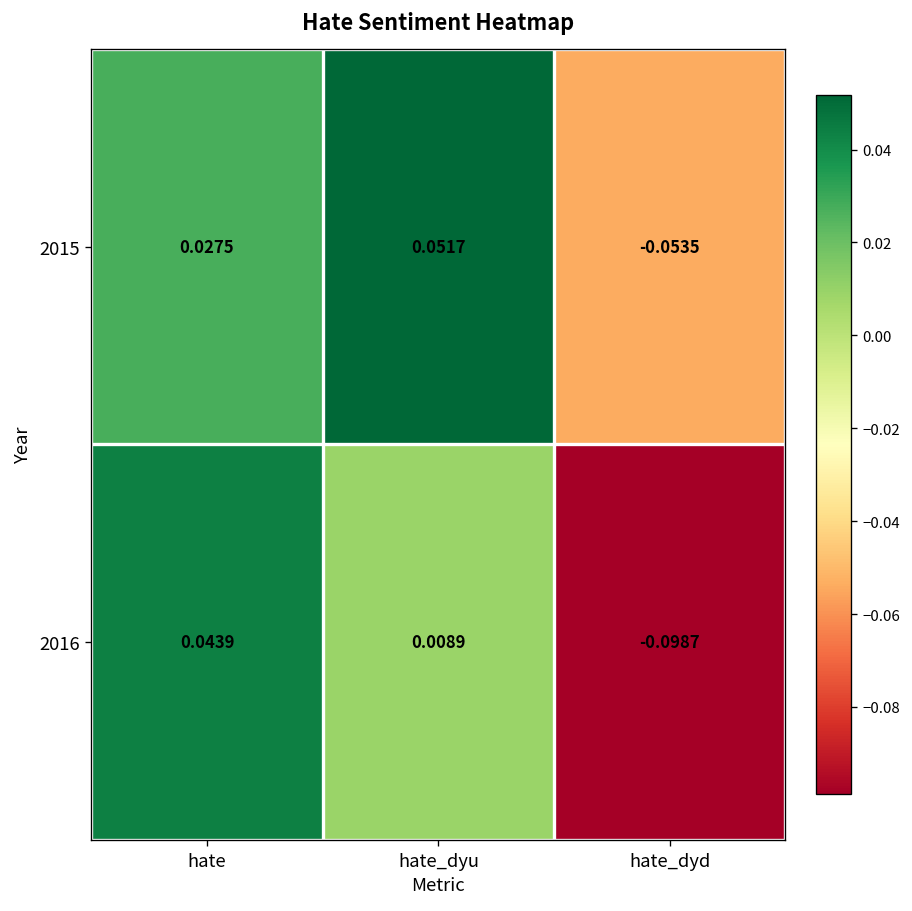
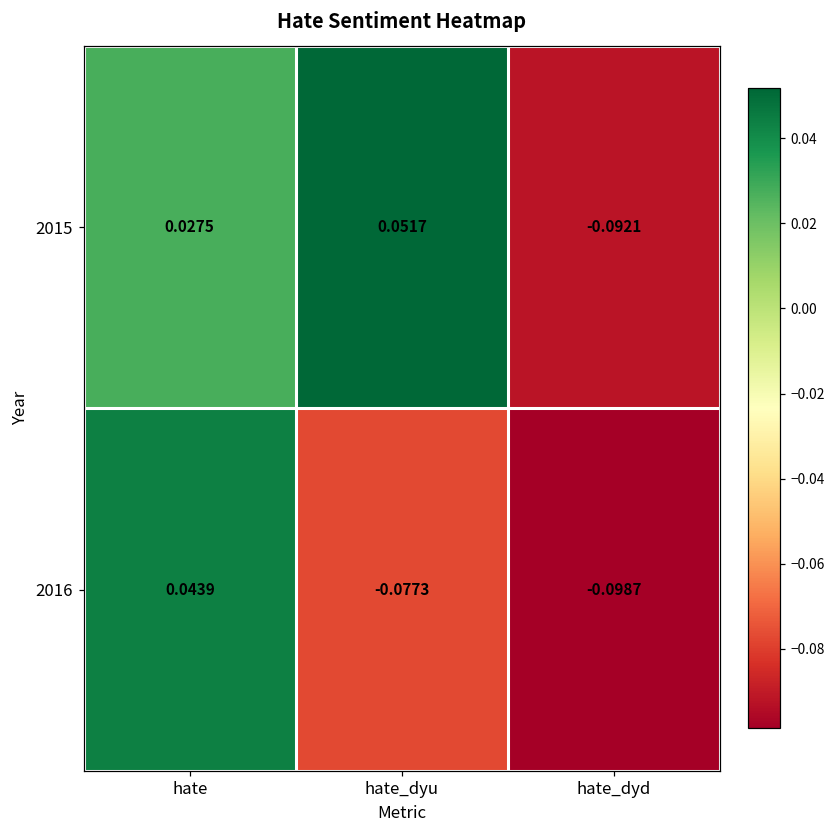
2015, hate_dyd: -0.0535 -> -0.0921
2016, hate_dyu: 0.0089 -> -0.0773
